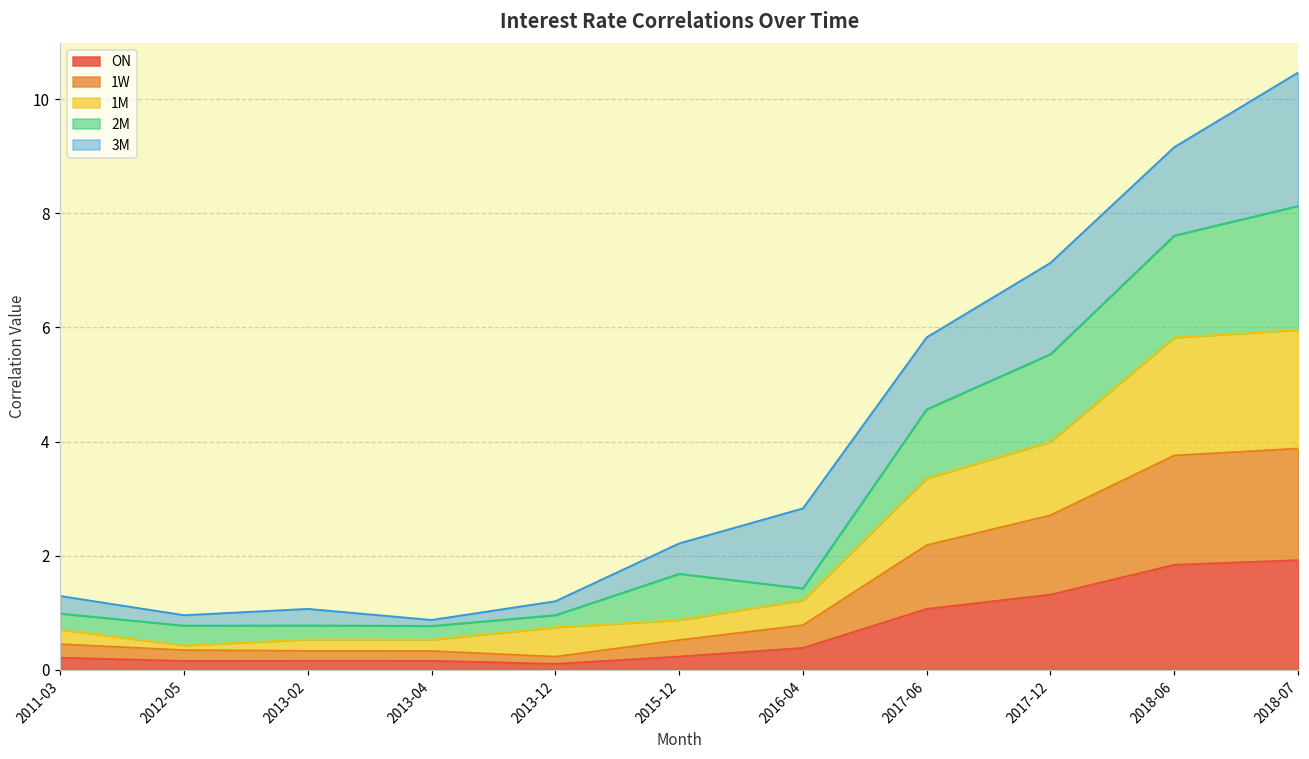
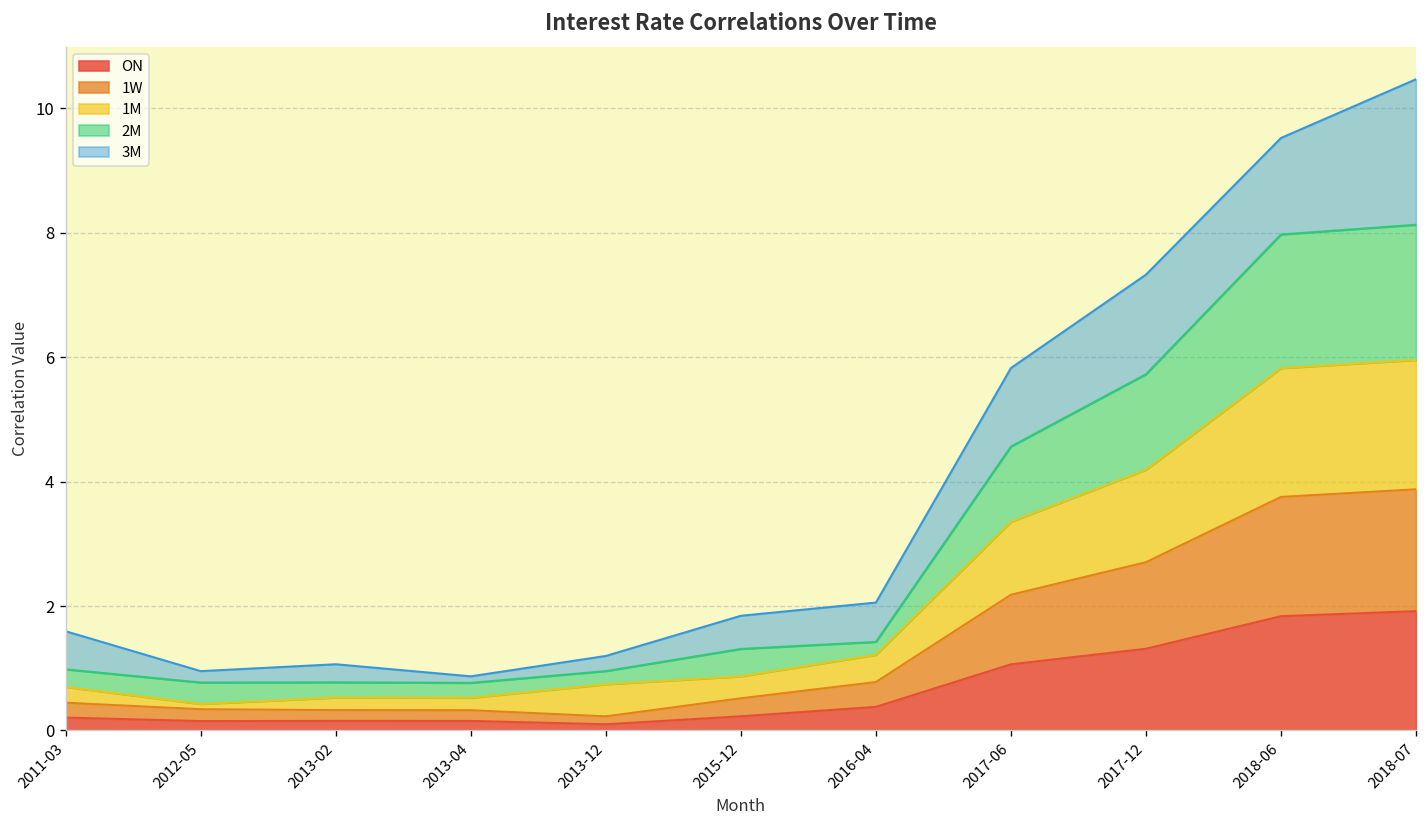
3M, 2011-03: 0.3 -> 0.6
2M, 2015-12: 0.8 -> 0.4
3M, 2016-04: 1.4 -> 0.6
1M, 2017-12: 1.3 -> 1.5
2M, 2018-06: 1.8 -> 2.2
